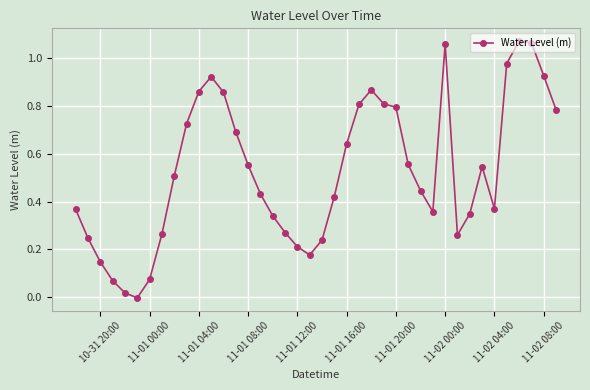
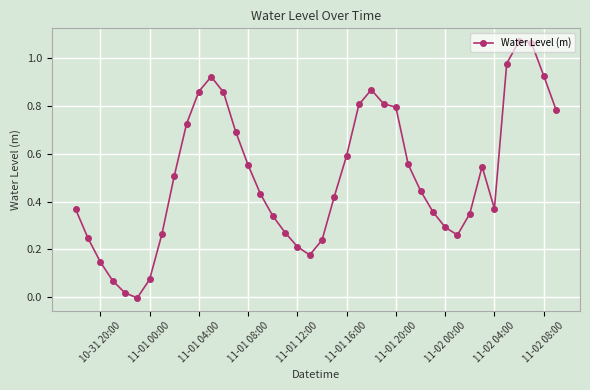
11-01 16:00: 0.64 -> 0.59
11-02 00:00: 1.06 -> 0.29
